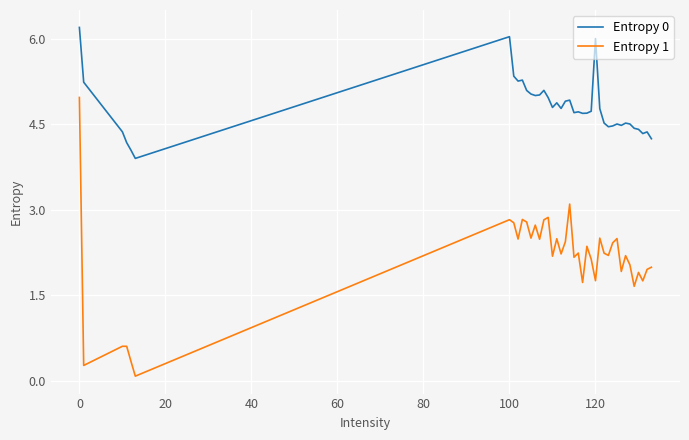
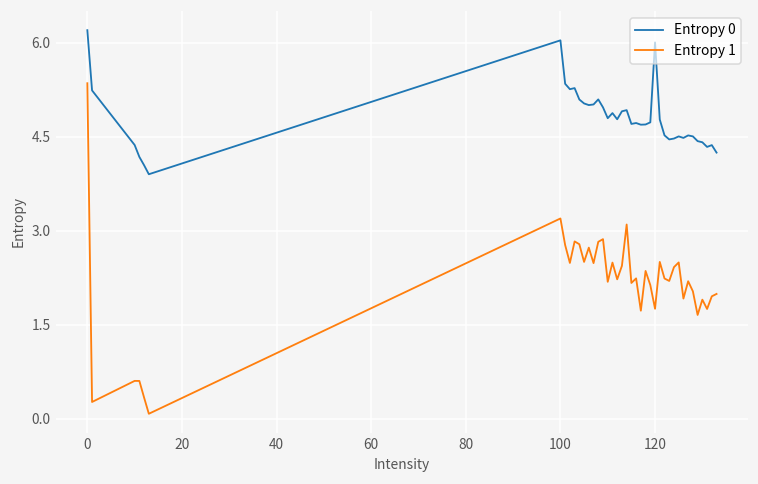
Entropy 1, 0: 5.0 -> 5.4
Entropy 1, 100: 2.8 -> 3.2
